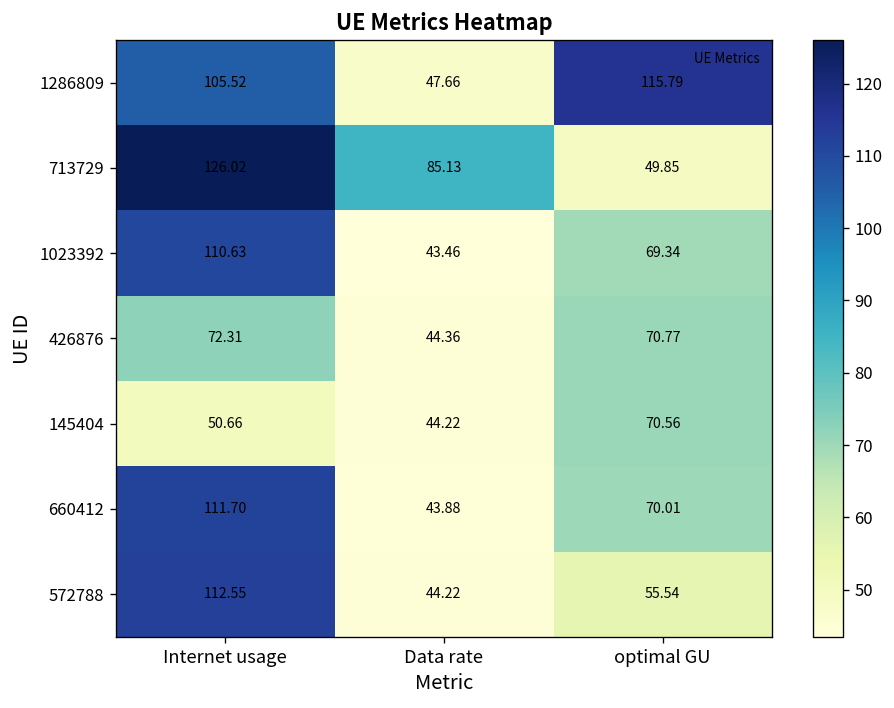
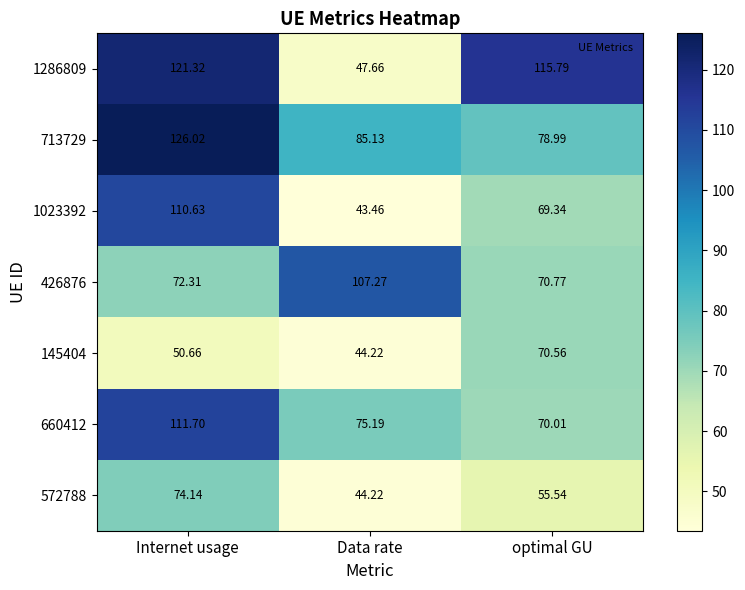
1286809, Internet usage: 105.52 -> 121.32
713729, optimal GU: 49.85 -> 78.99
426876, Data rate: 44.36 -> 107.27
660412, Data rate: 43.88 -> 75.19
572788, Internet usage: 112.55 -> 74.14
